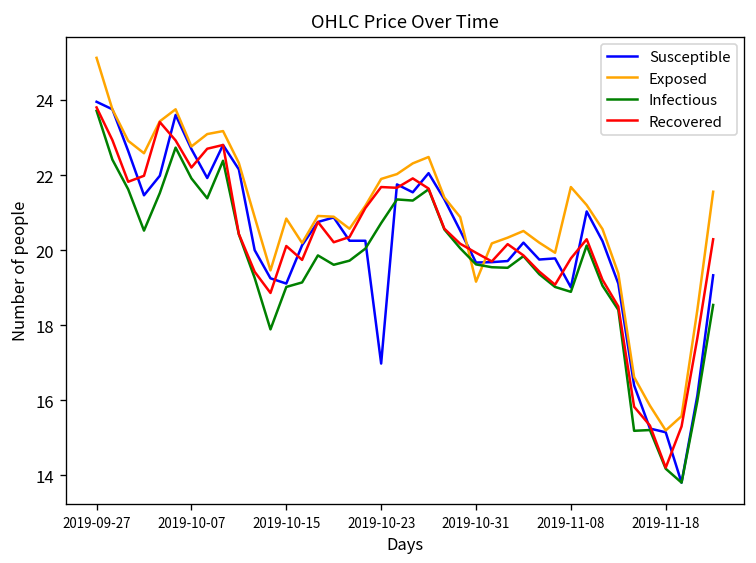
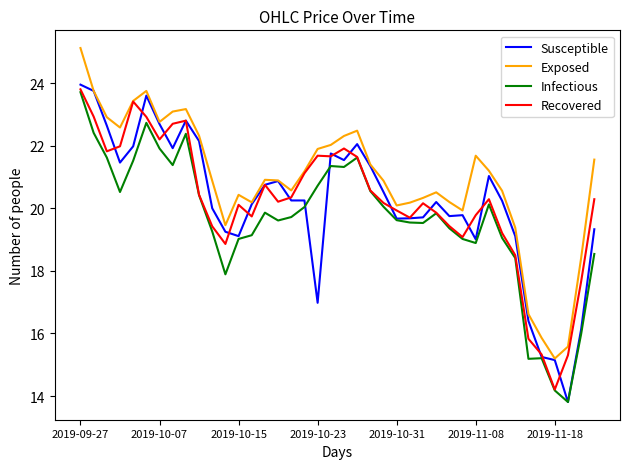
Exposed, 2019-10-15: 20.8 -> 20.4
Exposed, 2019-10-31: 19.2 -> 20.1
